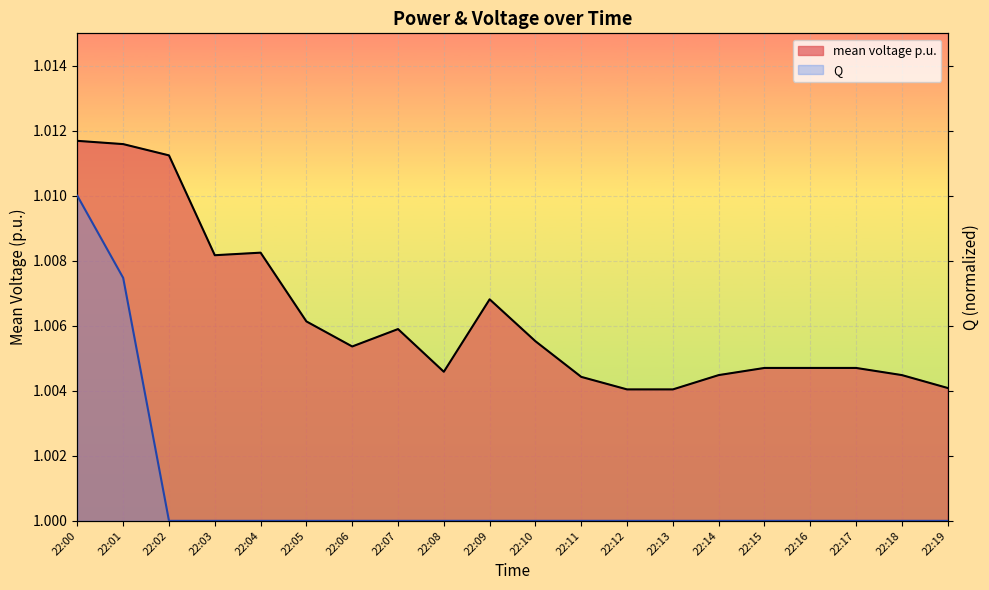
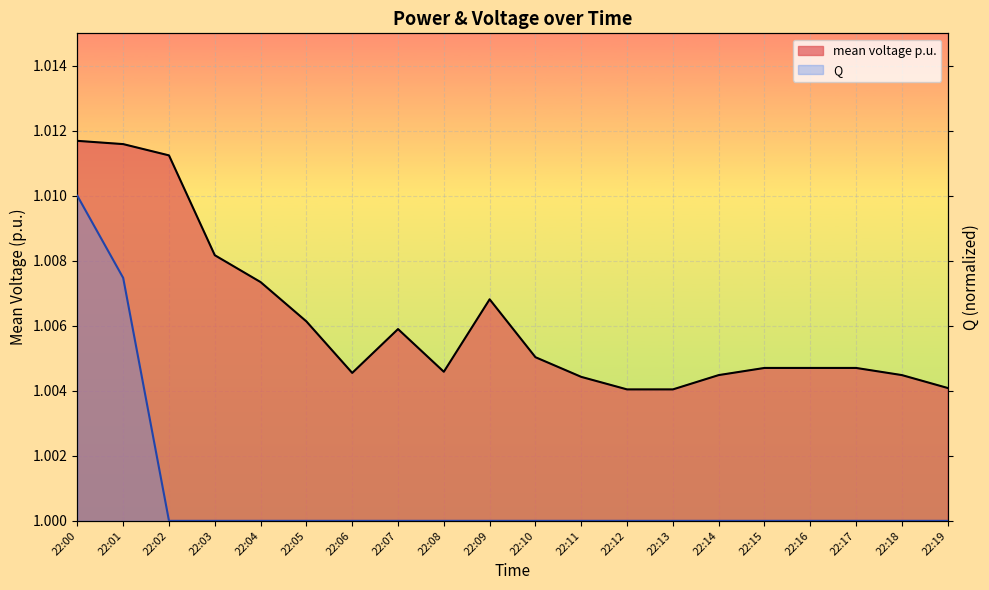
mean voltage p.u., 22:04: 1.0083 -> 1.0073
mean voltage p.u., 22:06: 1.0054 -> 1.0046
mean voltage p.u., 22:10: 1.0055 -> 1.0050
